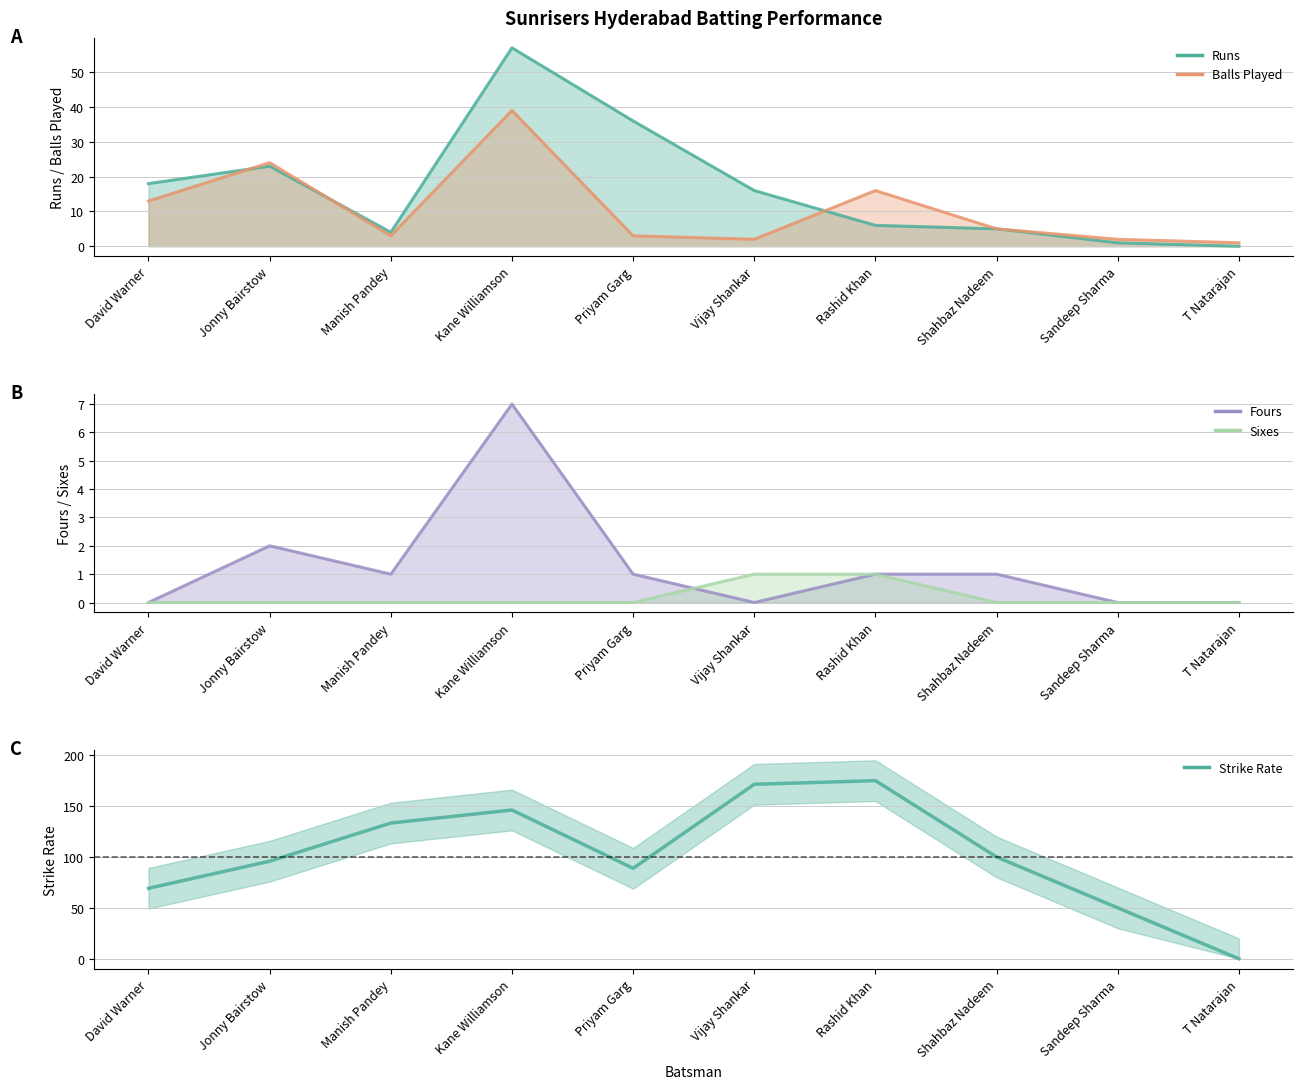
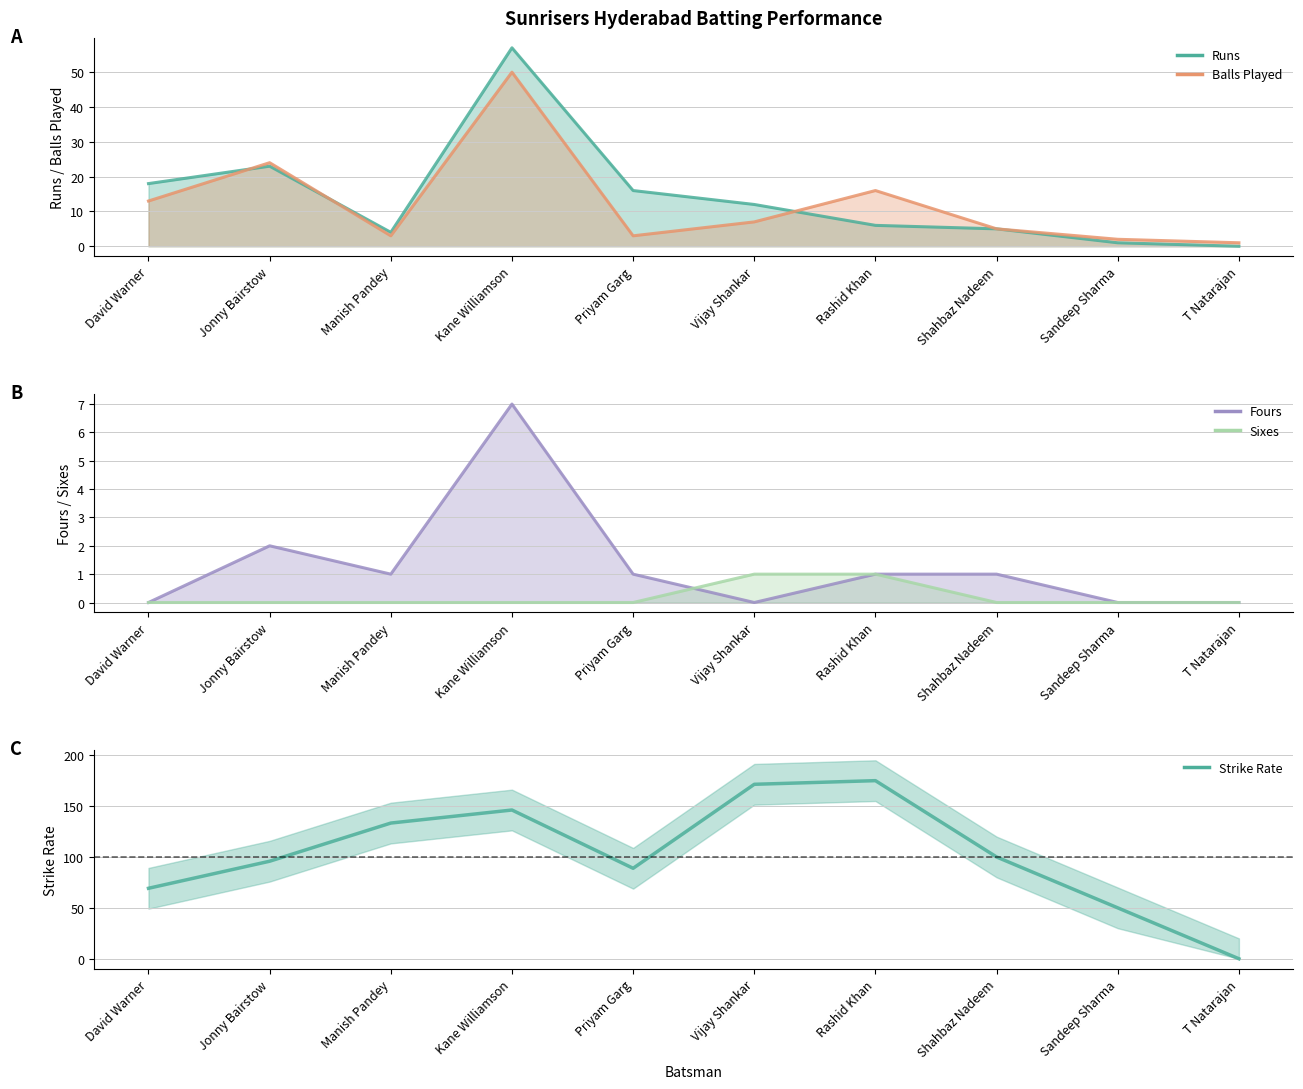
Sunrisers Hyderabad Batting Performance, Balls Played, Kane Williamson: 39 -> 50
Sunrisers Hyderabad Batting Performance, Runs, Priyam Garg: 36 -> 16
Sunrisers Hyderabad Batting Performance, Runs, Vijay Shankar: 16 -> 12
Sunrisers Hyderabad Batting Performance, Balls Played, Vijay Shankar: 2 -> 7
